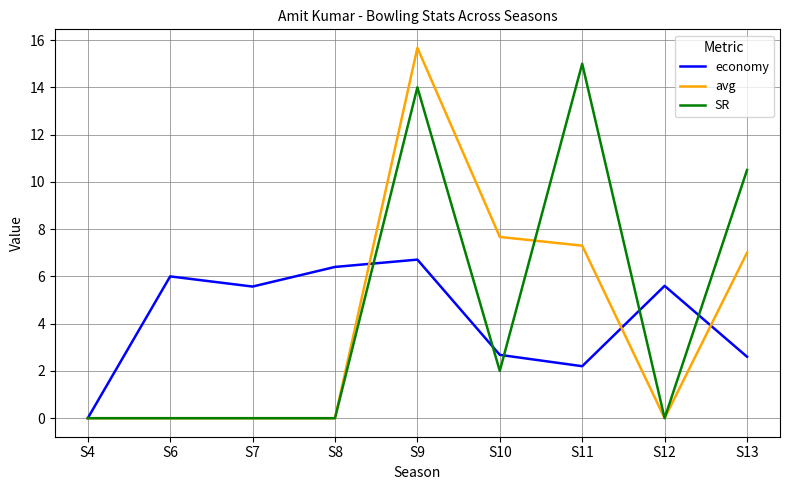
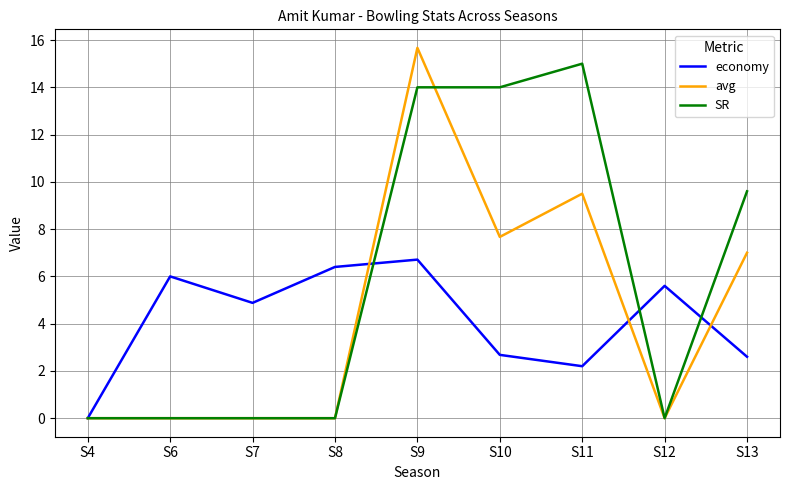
economy, S7: 5.6 -> 4.9
SR, S10: 2 -> 14
avg, S11: 7.3 -> 9.5
SR, S13: 10.5 -> 9.6
